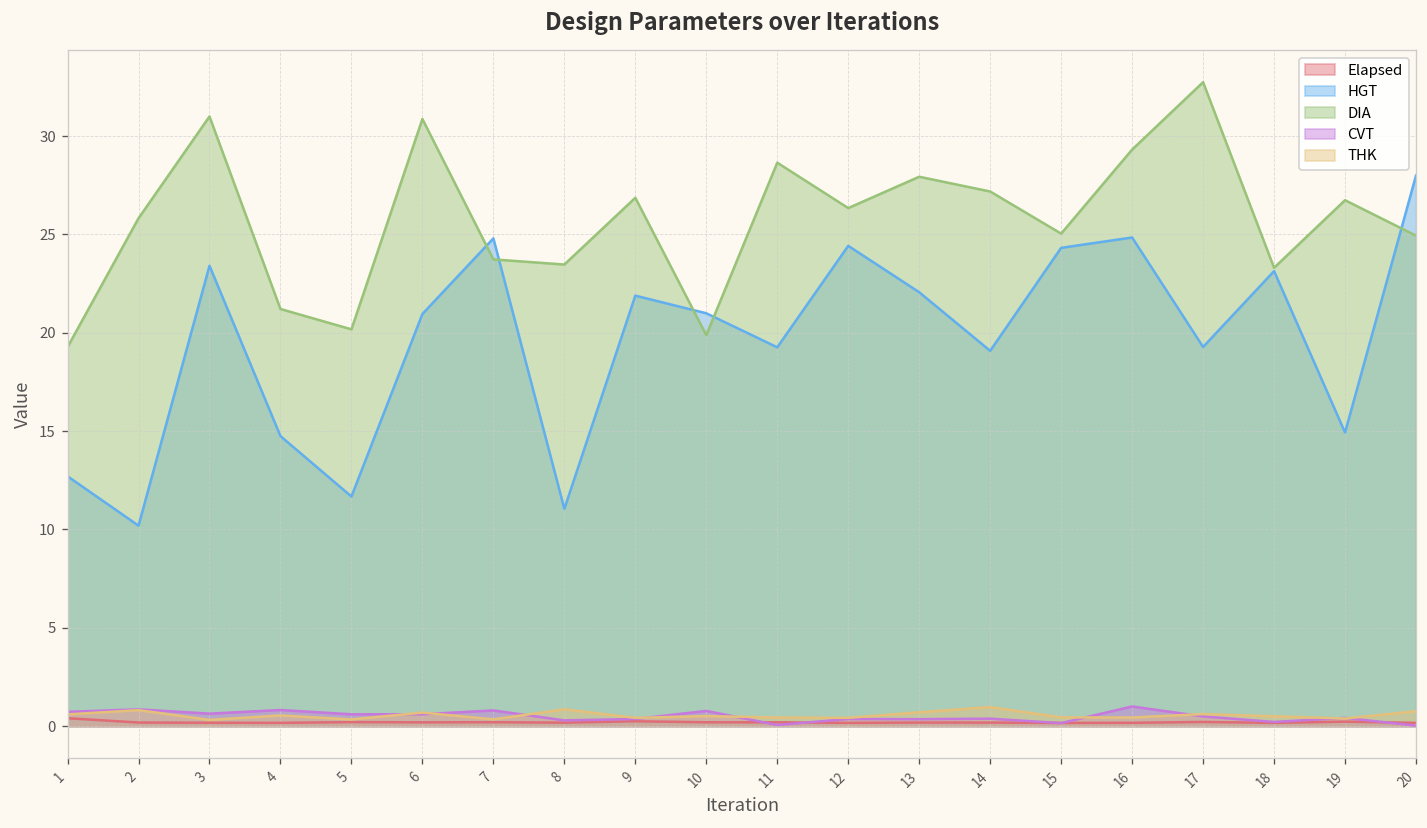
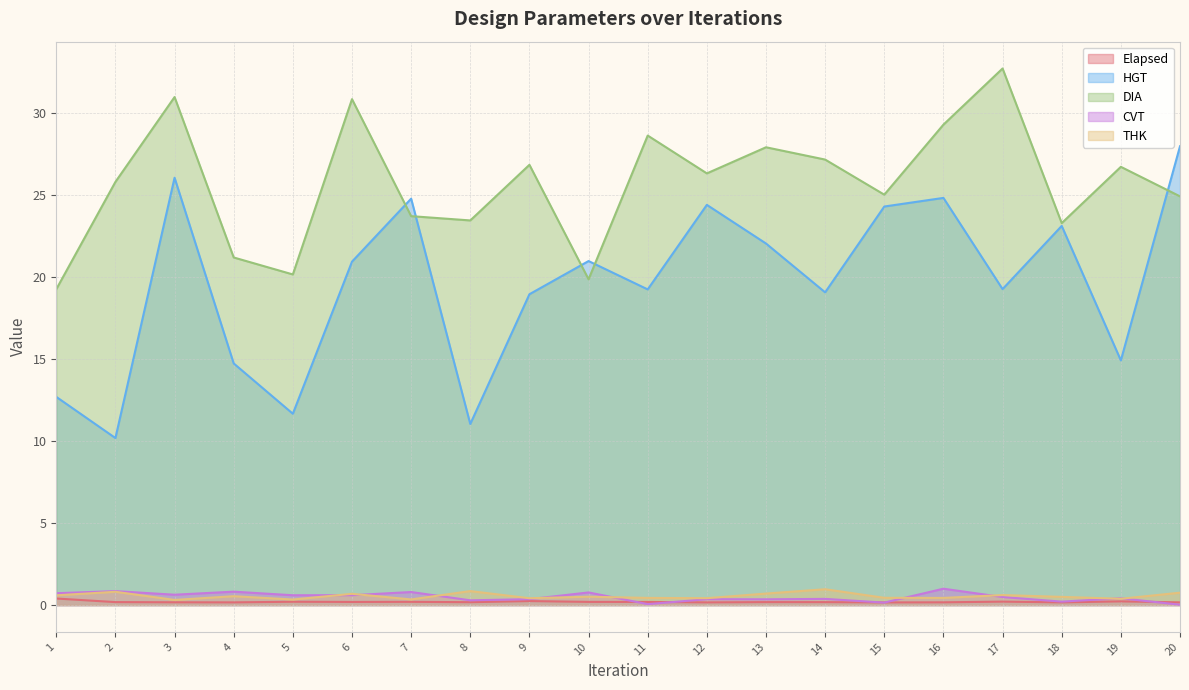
HGT, 3: 23.4 -> 26.1
HGT, 9: 21.9 -> 19.0
